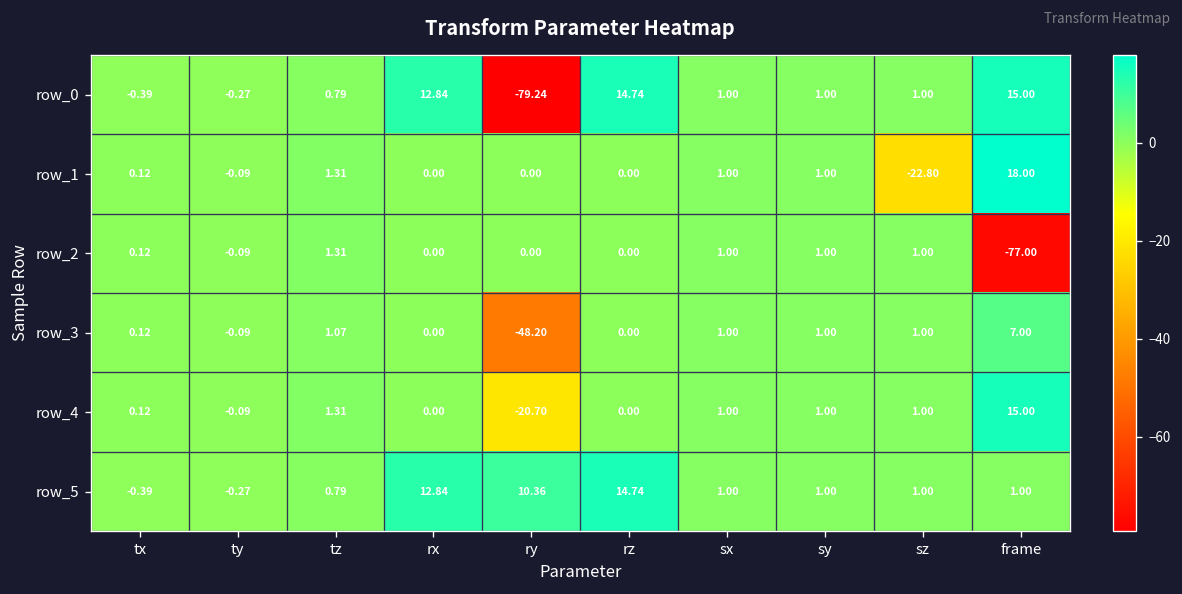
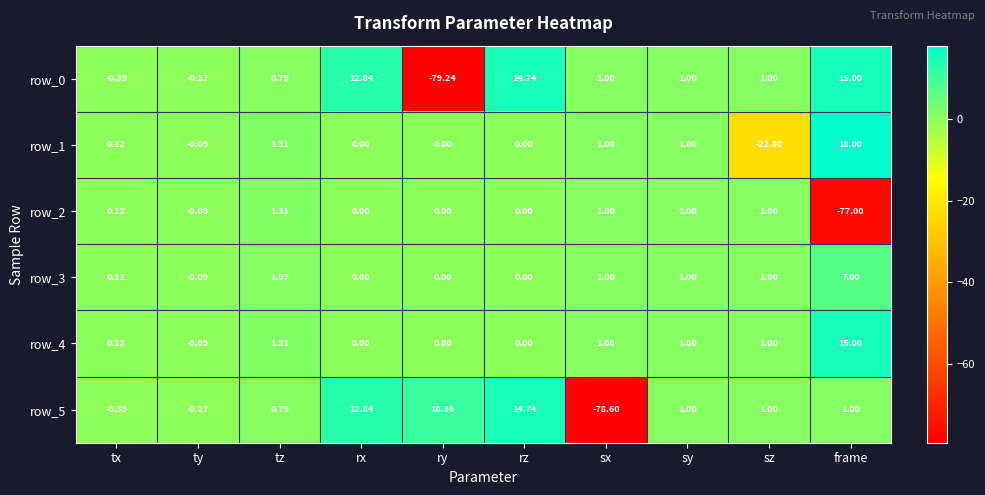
row_3, ry: -48.20 -> 0.00
row_4, ry: -20.70 -> 0.00
row_5, sx: 1.00 -> -78.60
